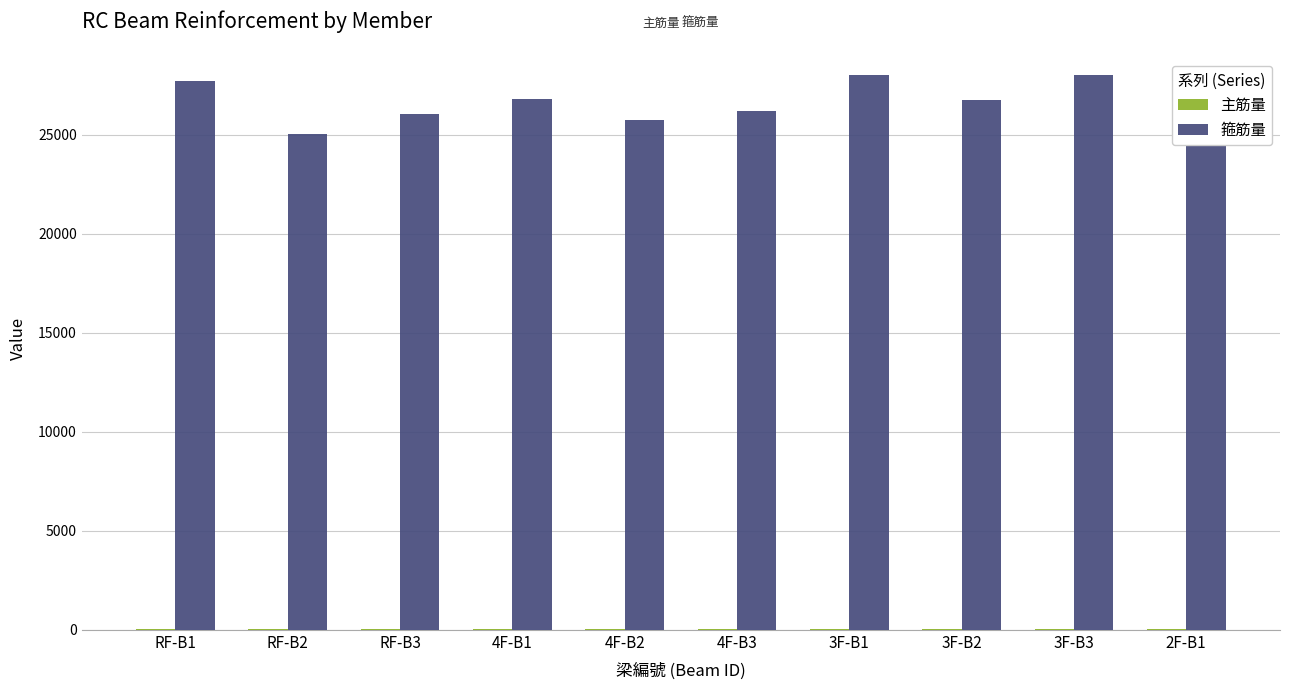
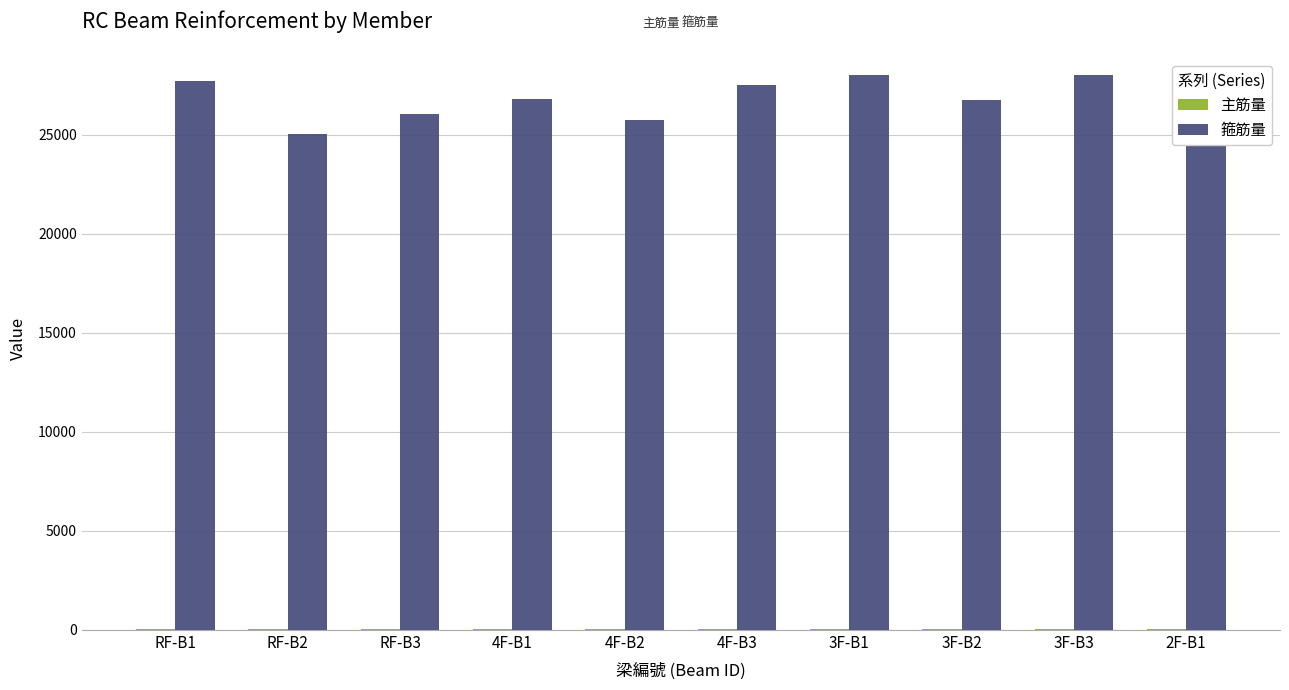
箍筋量, 4F-B3: 26200 -> 27500
